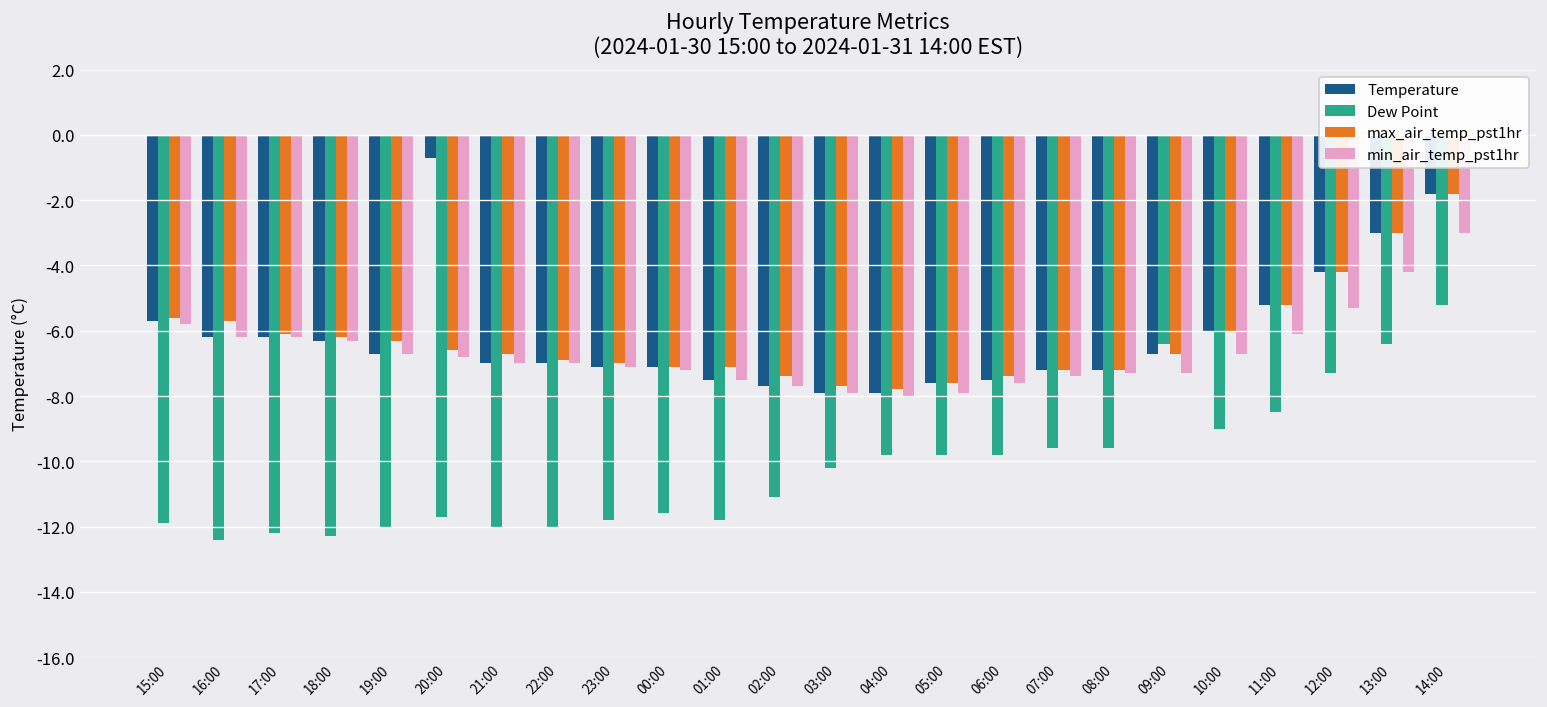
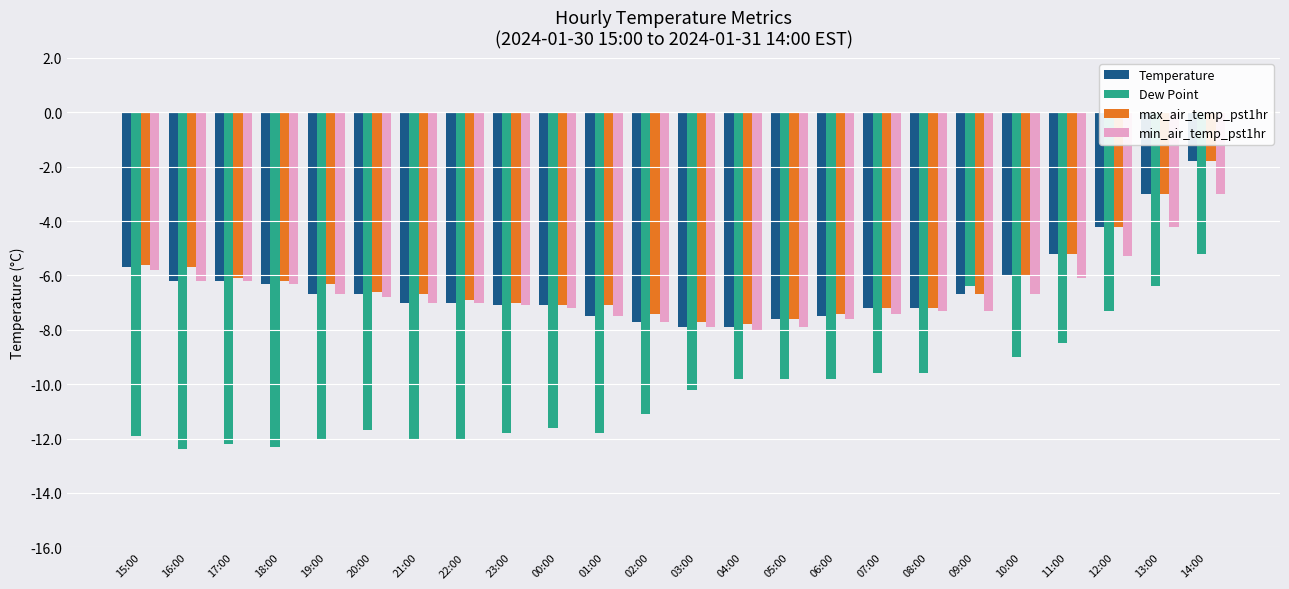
Temperature, 20:00: -0.7 -> -6.7
